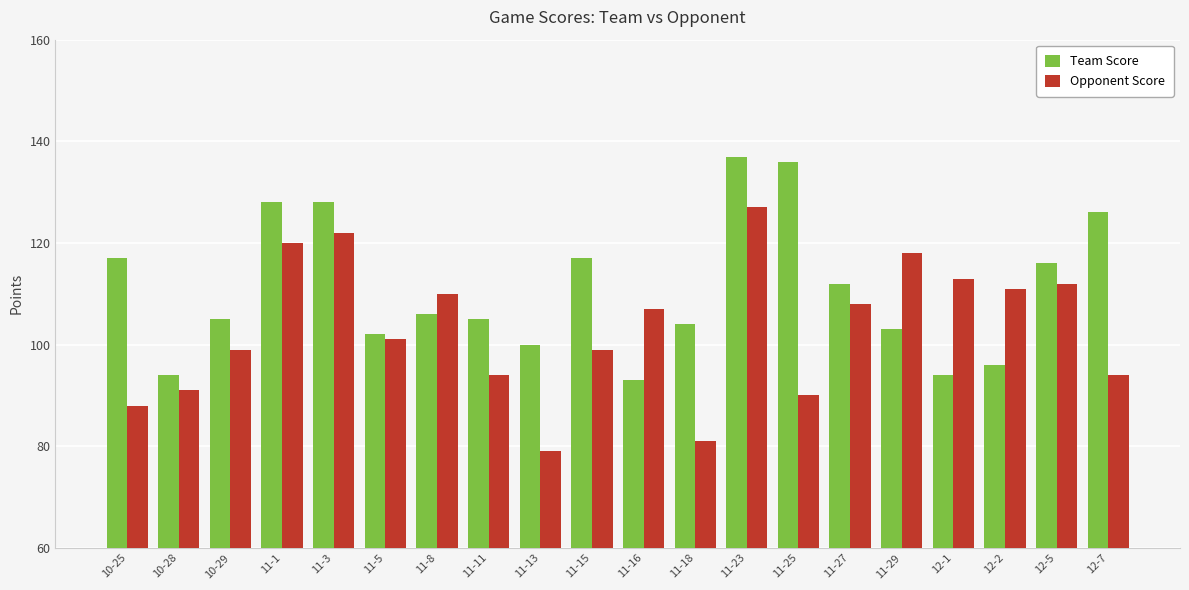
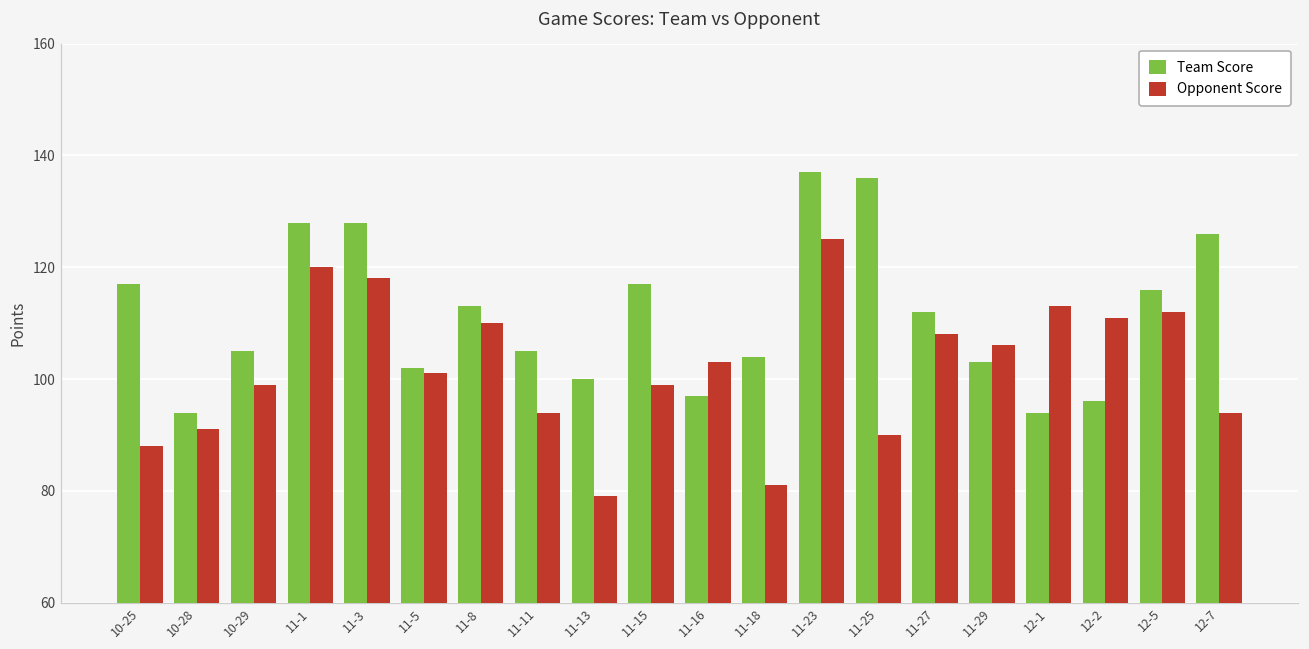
Opponent Score, 11-3: 122 -> 118
Team Score, 11-8: 106 -> 113
Team Score, 11-16: 93 -> 97
Opponent Score, 11-16: 107 -> 103
Opponent Score, 11-23: 127 -> 125
Opponent Score, 11-29: 118 -> 106
